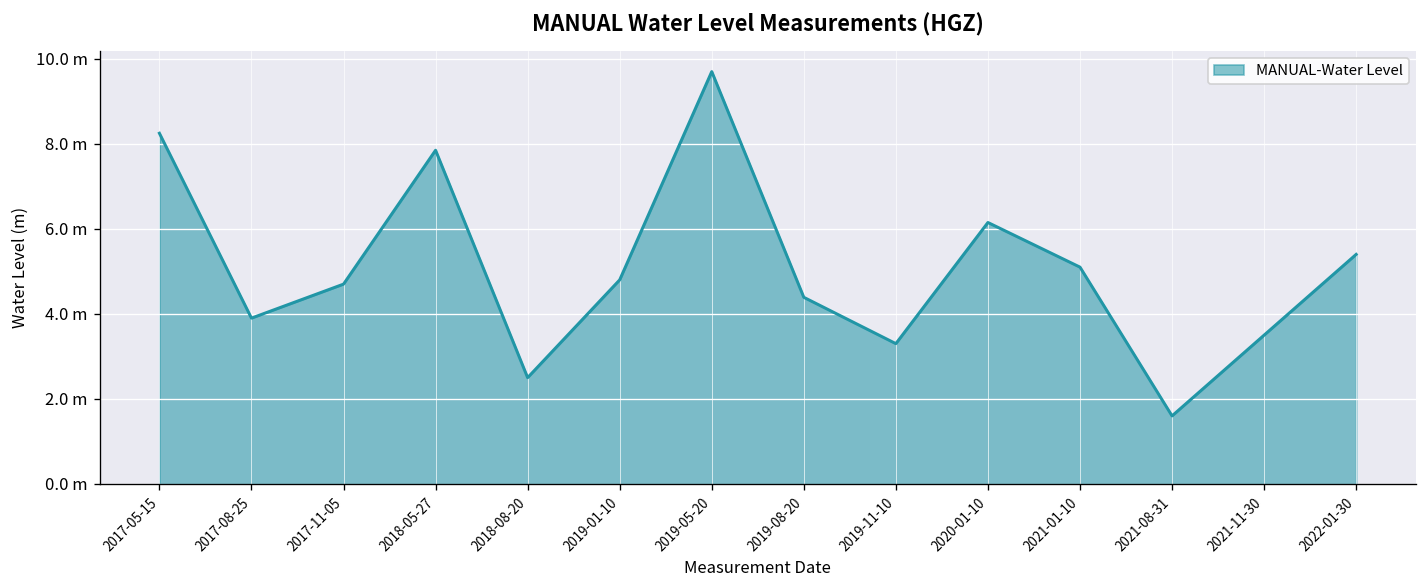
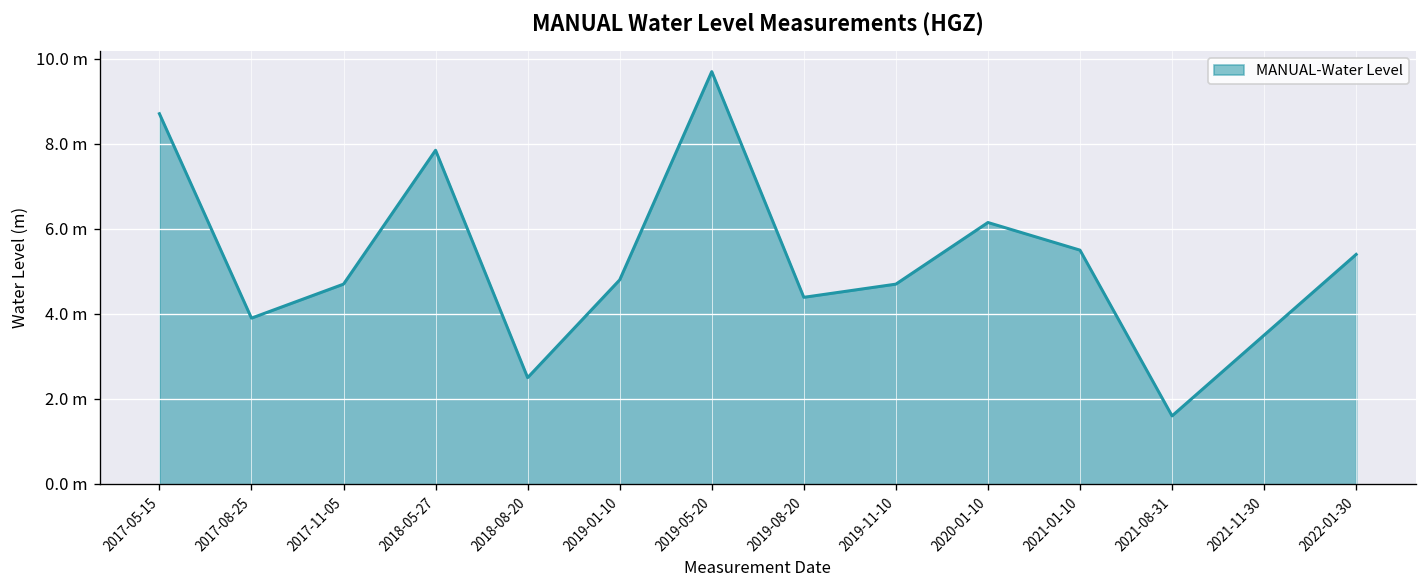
2017-05-15: 8.3 m -> 8.7 m
2019-11-10: 3.3 m -> 4.7 m
2021-01-10: 5.1 m -> 5.5 m
